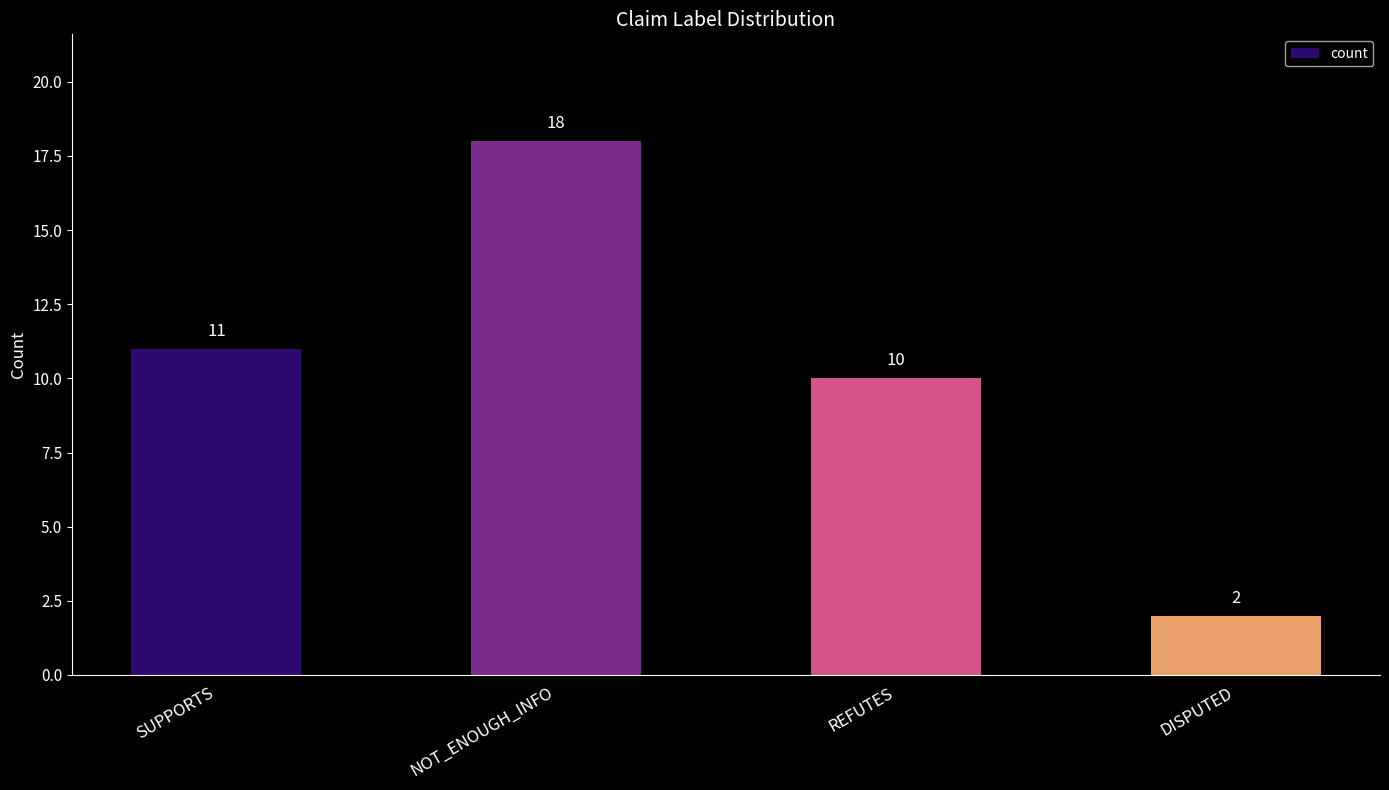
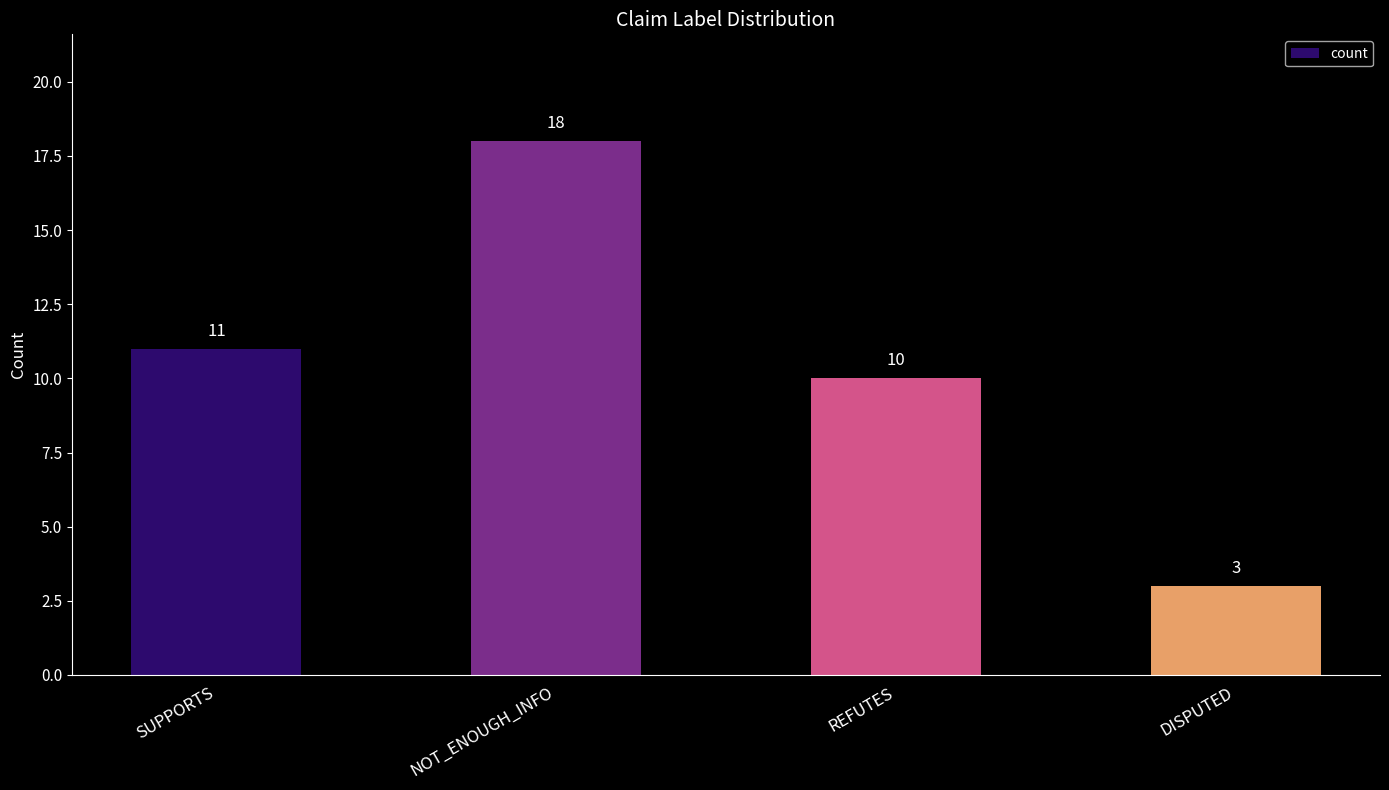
DISPUTED: 2 -> 3
